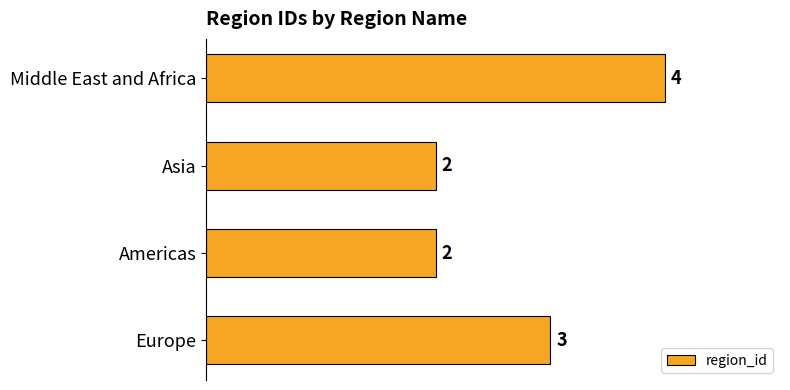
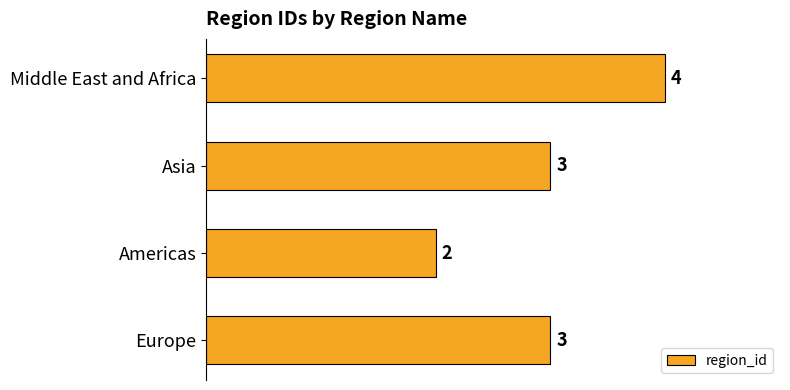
Asia: 2 -> 3
